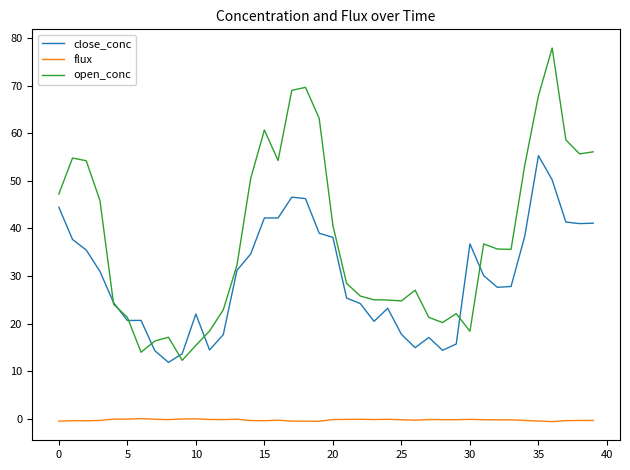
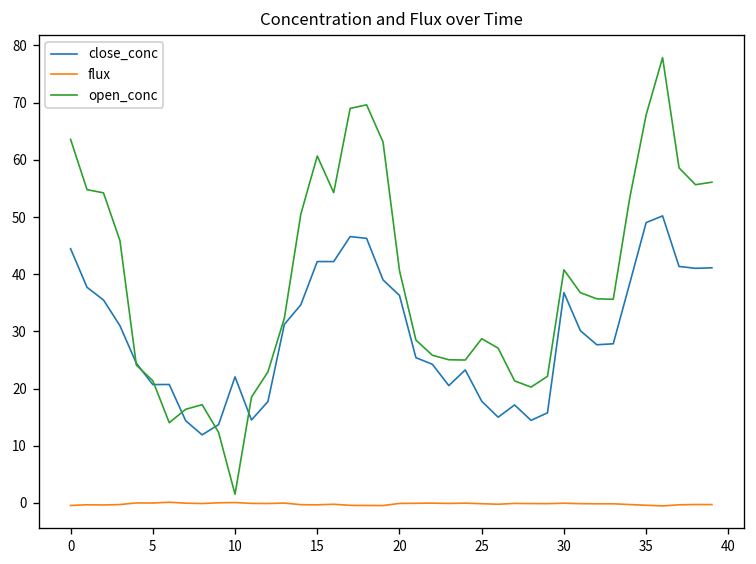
open_conc, 0: 47 -> 64
open_conc, 10: 15 -> 2
close_conc, 20: 38 -> 36
open_conc, 25: 25 -> 29
open_conc, 30: 18 -> 41
close_conc, 35: 55 -> 49
